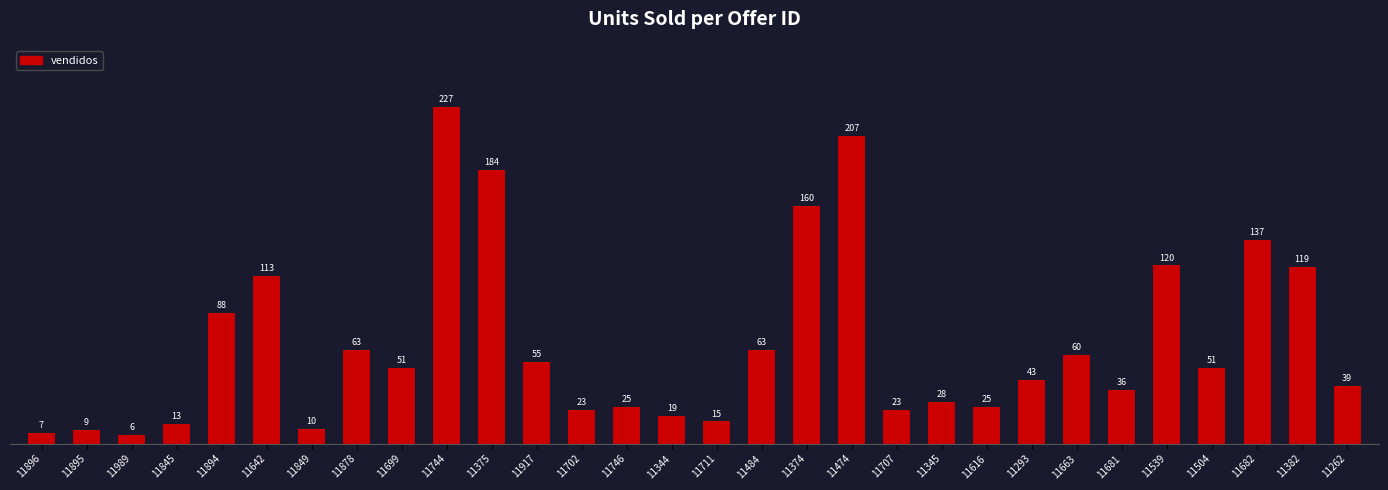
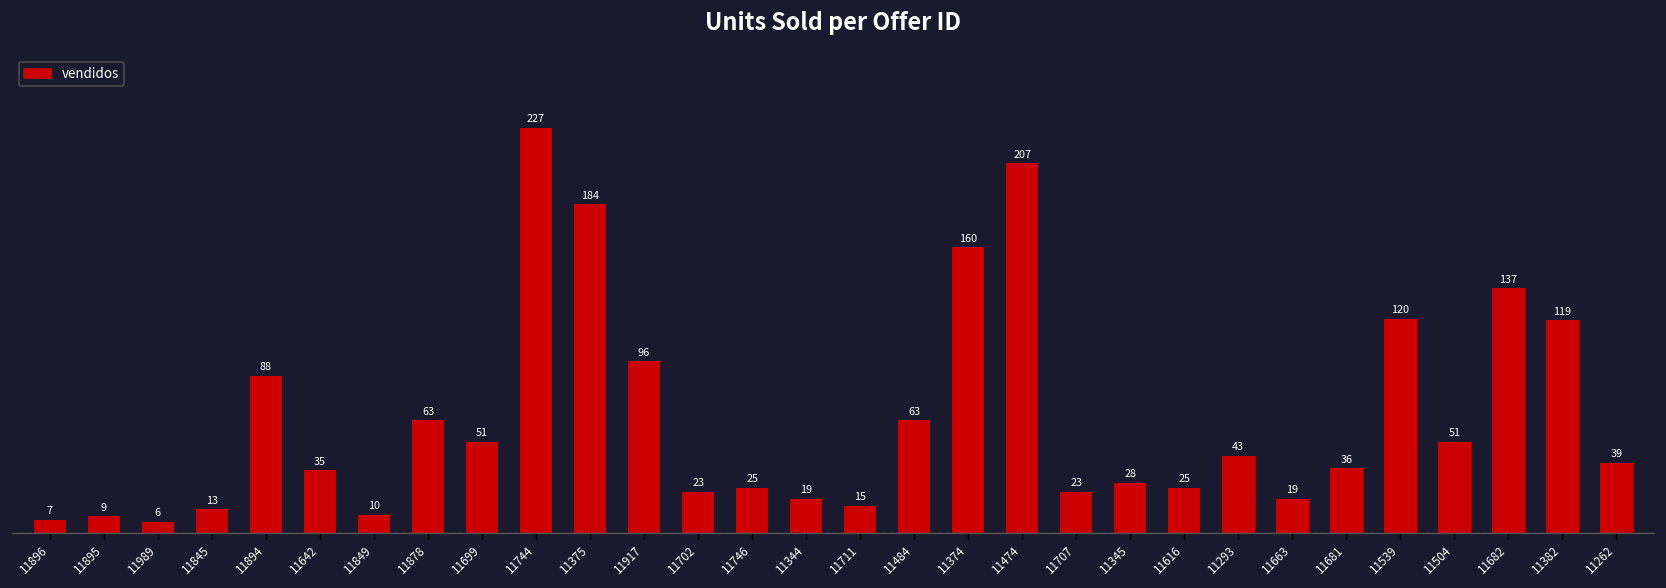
11642: 113 -> 35
11917: 55 -> 96
11663: 60 -> 19
